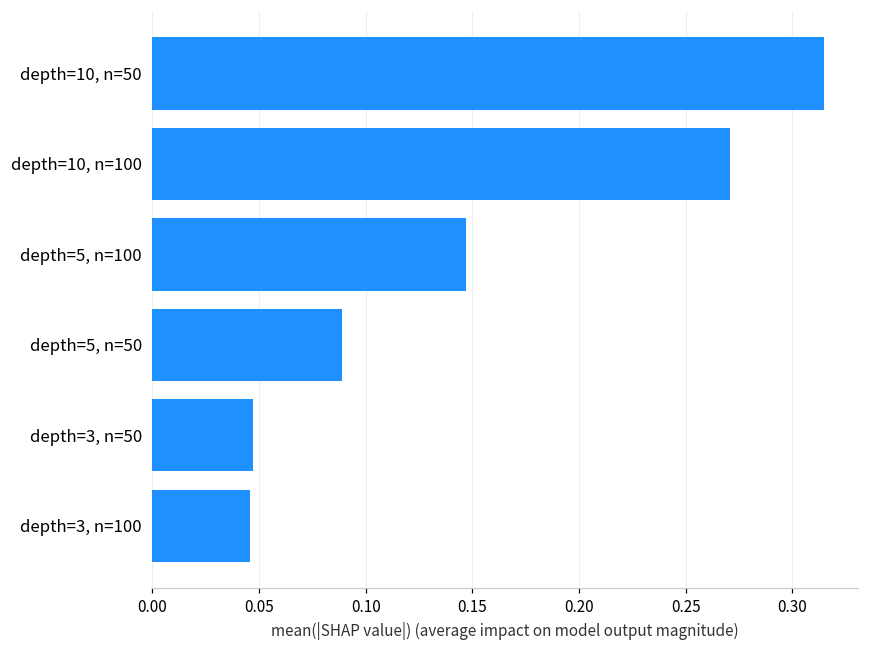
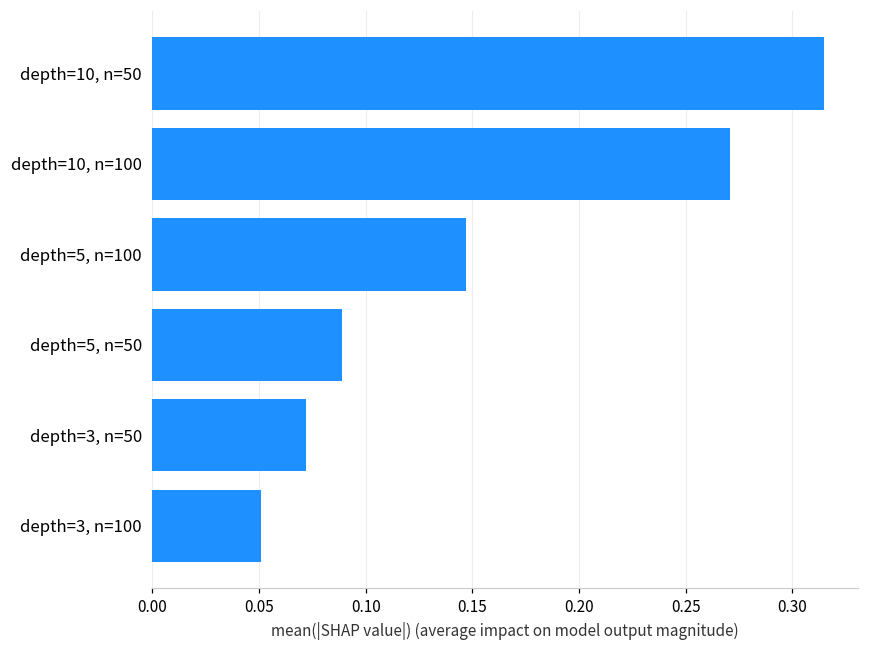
depth=3, n=50: 0.047 -> 0.072
depth=3, n=100: 0.046 -> 0.051
